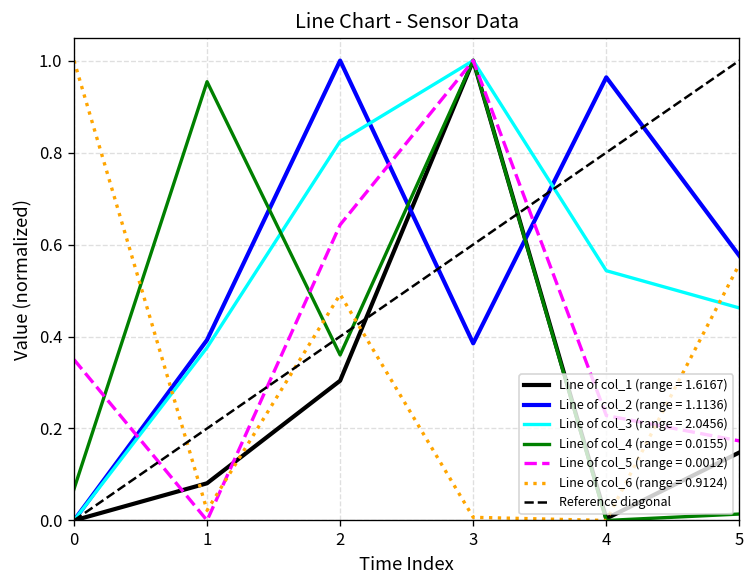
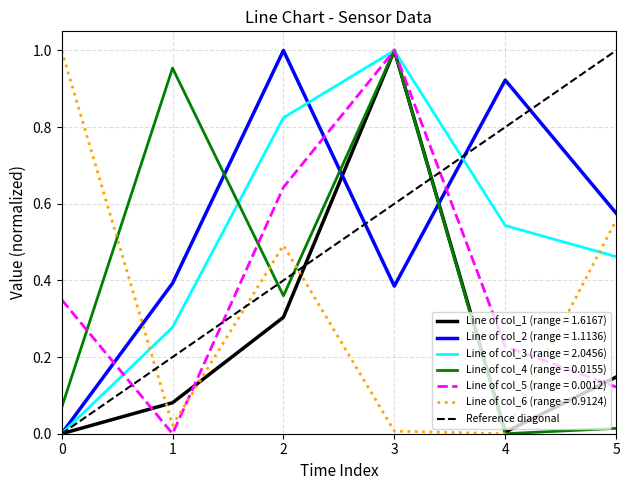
Line of col_3 (range = 2.0456), 1: 0.38 -> 0.28
Line of col_2 (range = 1.1136), 4: 0.96 -> 0.92
Line of col_5 (range = 0.0012), 5: 0.17 -> 0.12
